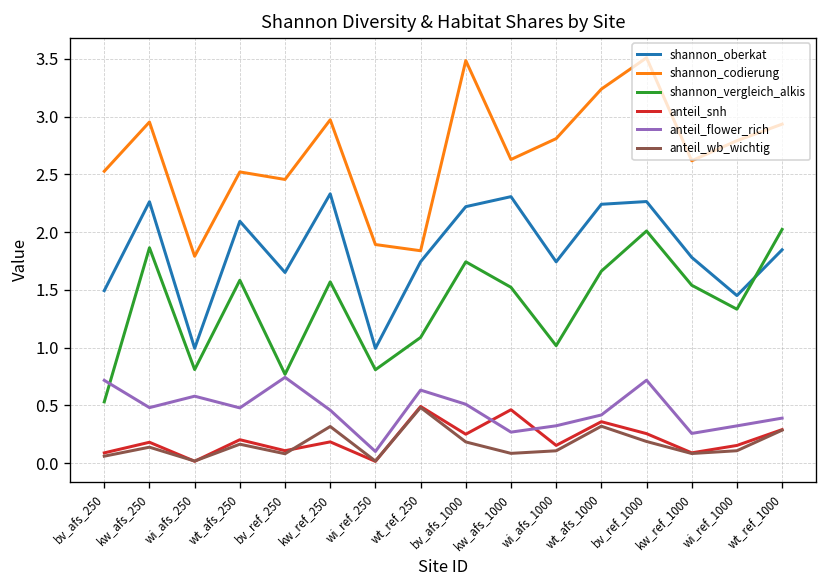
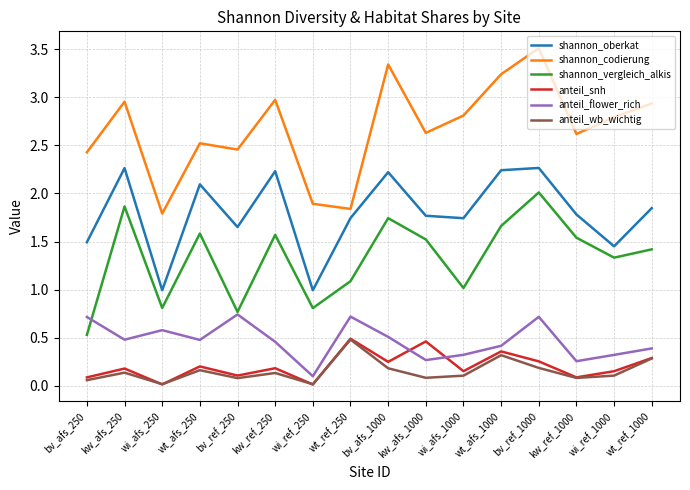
shannon_codierung, bv_afs_250: 2.5 -> 2.4
shannon_oberkat, kw_ref_250: 2.3 -> 2.2
anteil_wb_wichtig, kw_ref_250: 0.3 -> 0.1
anteil_flower_rich, wt_ref_250: 0.6 -> 0.7
shannon_codierung, bv_afs_1000: 3.5 -> 3.3
shannon_oberkat, kw_afs_1000: 2.3 -> 1.8
shannon_vergleich_alkis, wt_ref_1000: 2.0 -> 1.4
